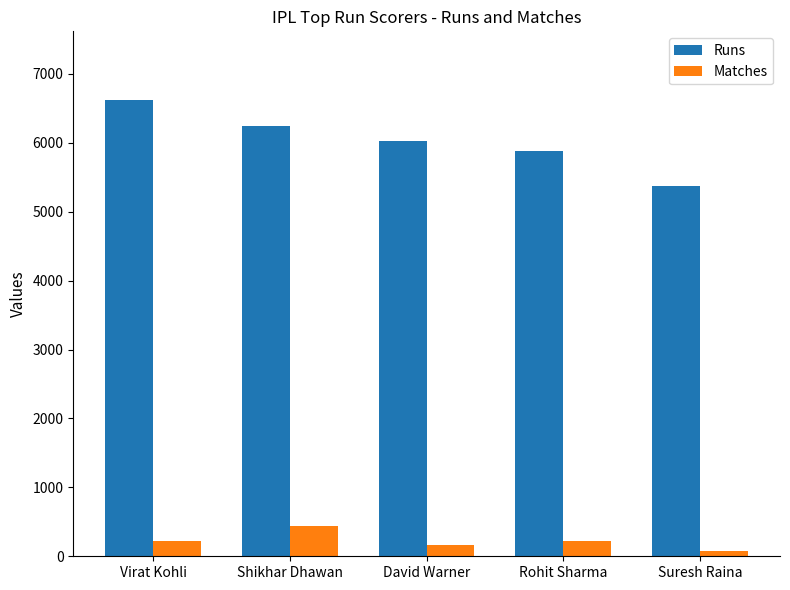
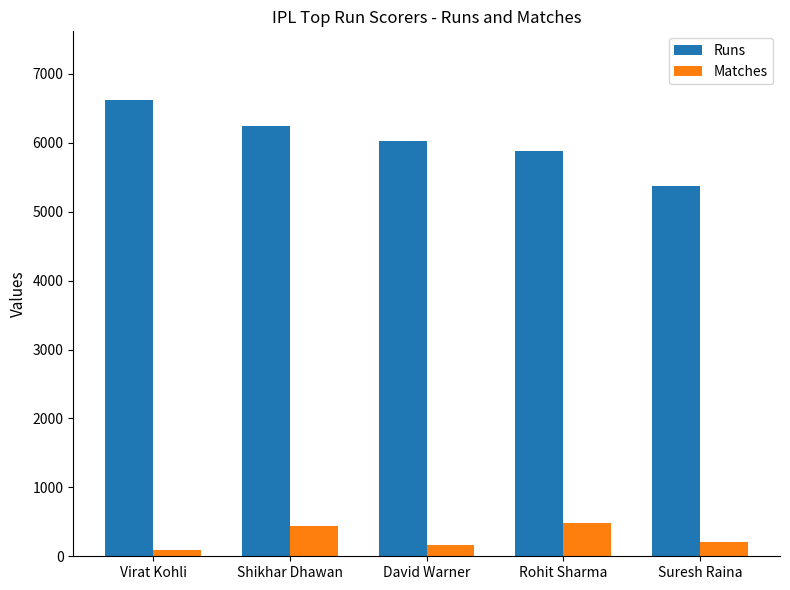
Matches, Virat Kohli: 200 -> 100
Matches, Rohit Sharma: 200 -> 500
Matches, Suresh Raina: 100 -> 200
